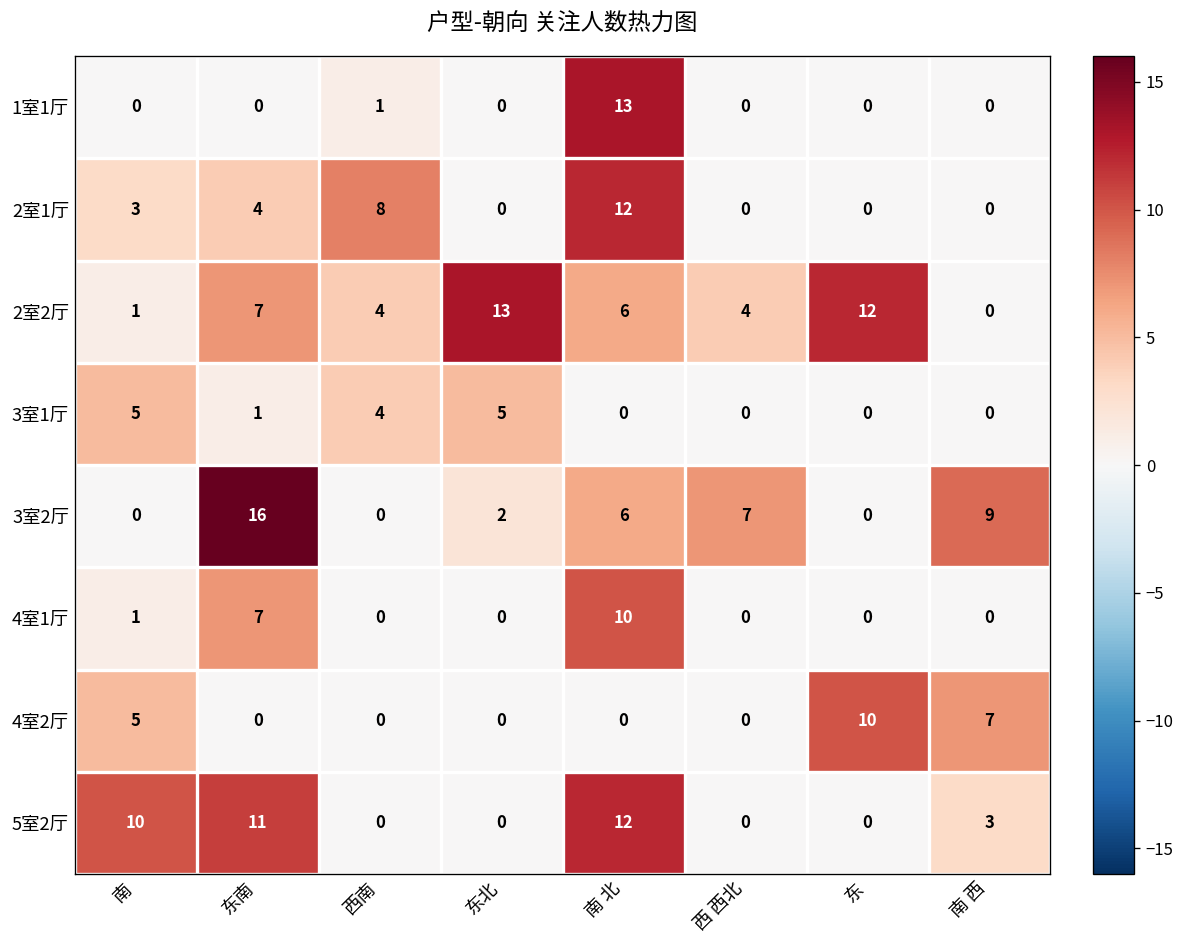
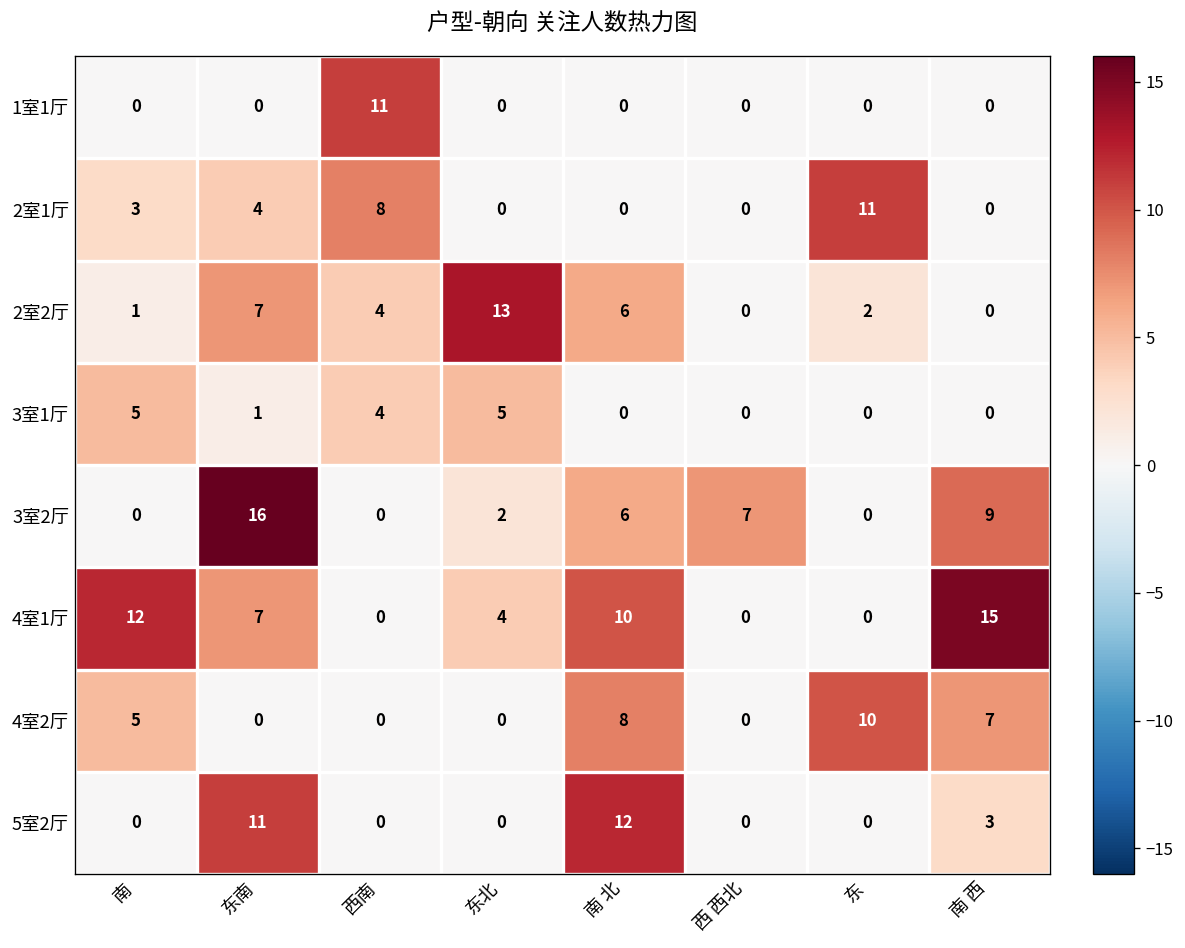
1室1厅, 西南: 1 -> 11
1室1厅, 南 北: 13 -> 0
2室1厅, 南 北: 12 -> 0
2室1厅, 东: 0 -> 11
2室2厅, 西 西北: 4 -> 0
2室2厅, 东: 12 -> 2
4室1厅, 南: 1 -> 12
4室1厅, 东北: 0 -> 4
4室1厅, 南 西: 0 -> 15
4室2厅, 南 北: 0 -> 8
5室2厅, 南: 10 -> 0
